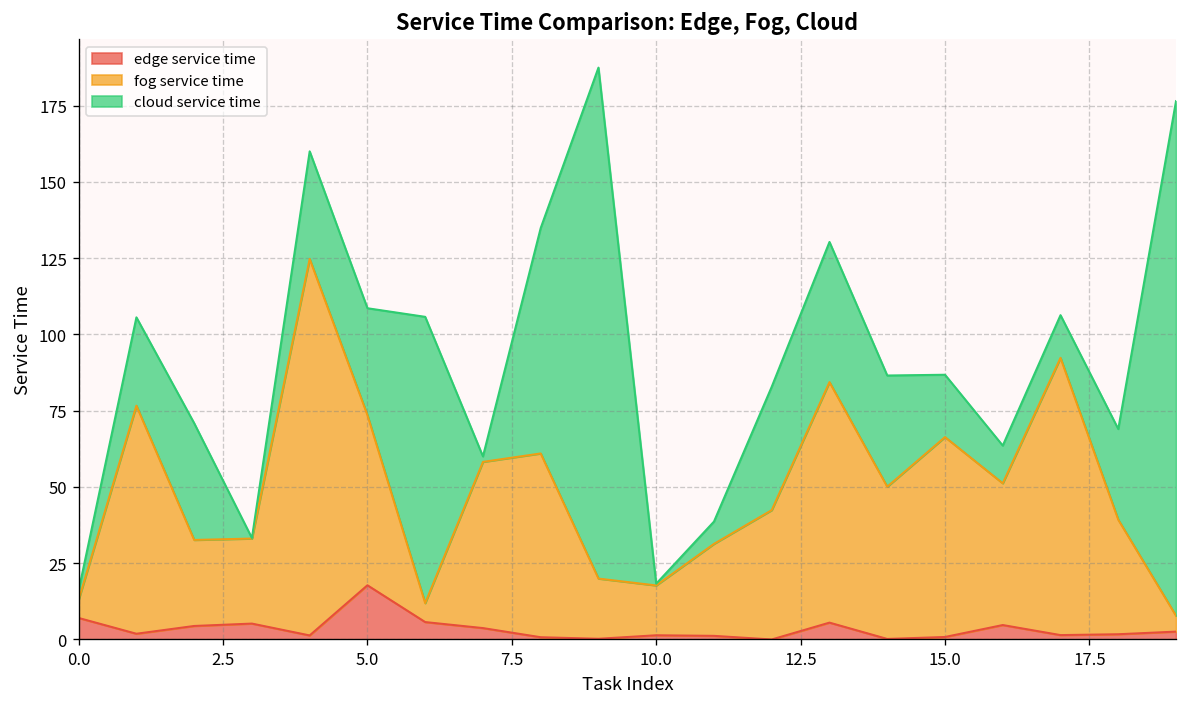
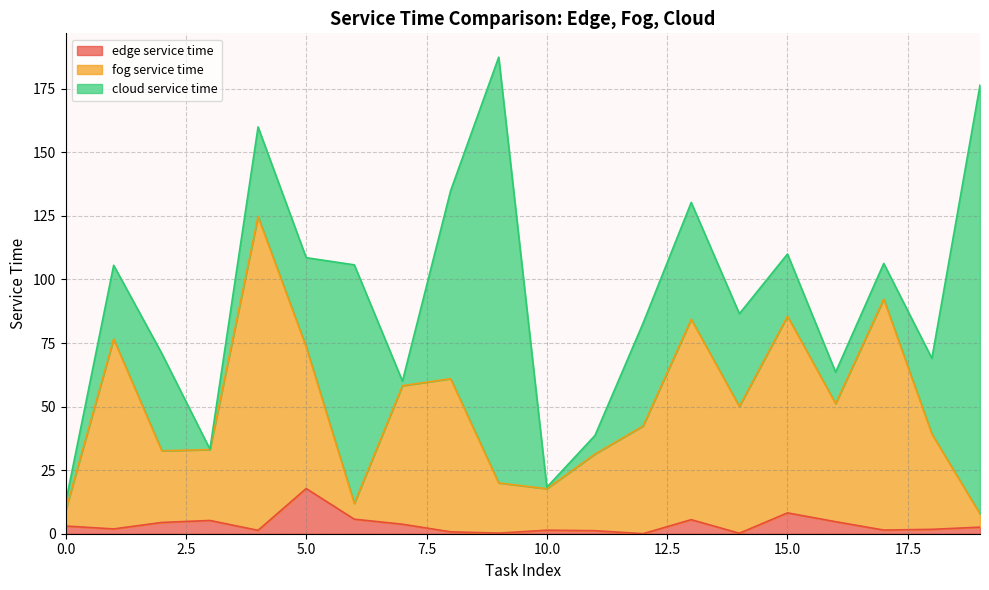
edge service time, 0.0: 7 -> 3
edge service time, 15.0: 1 -> 8
fog service time, 15.0: 66 -> 77
cloud service time, 15.0: 20 -> 24
